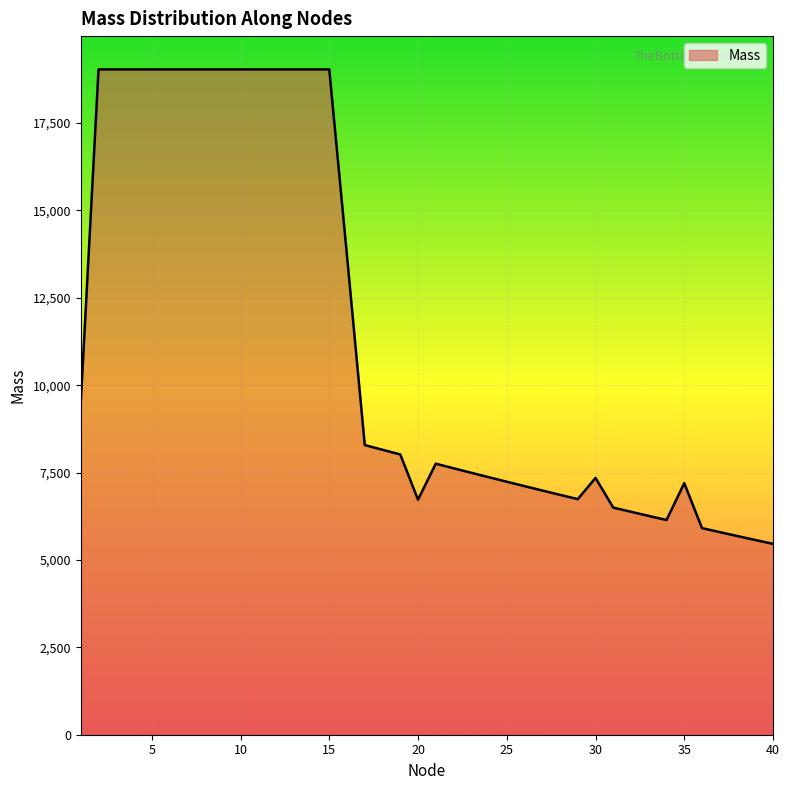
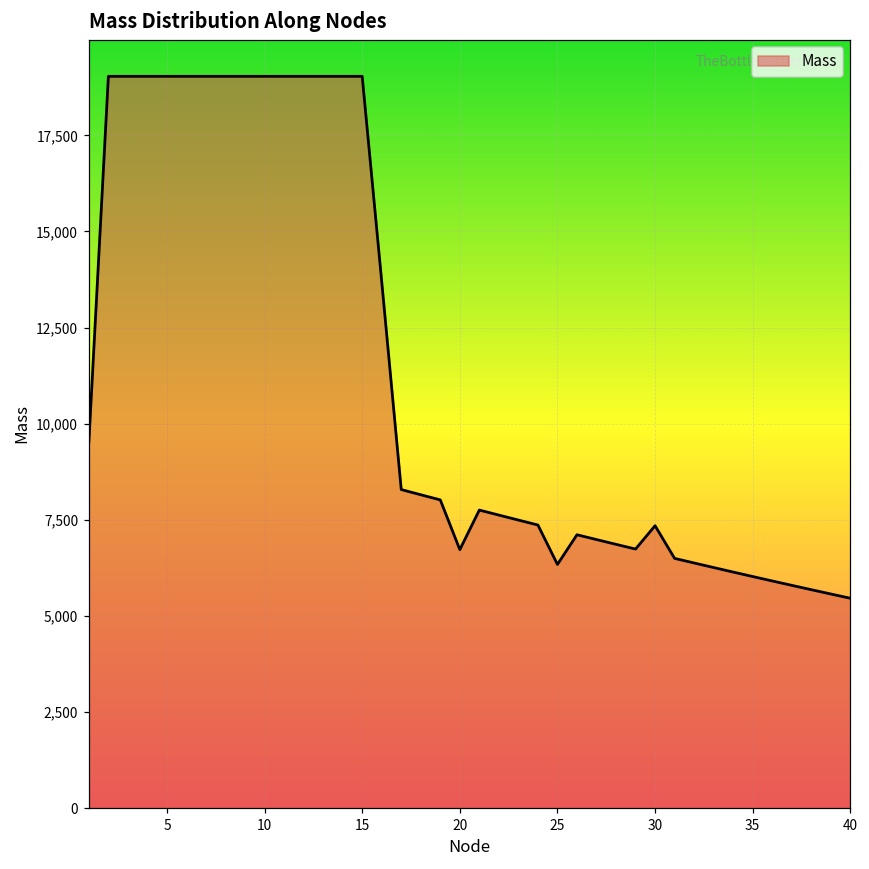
25: 7,200 -> 6,300
35: 7,200 -> 6,000
